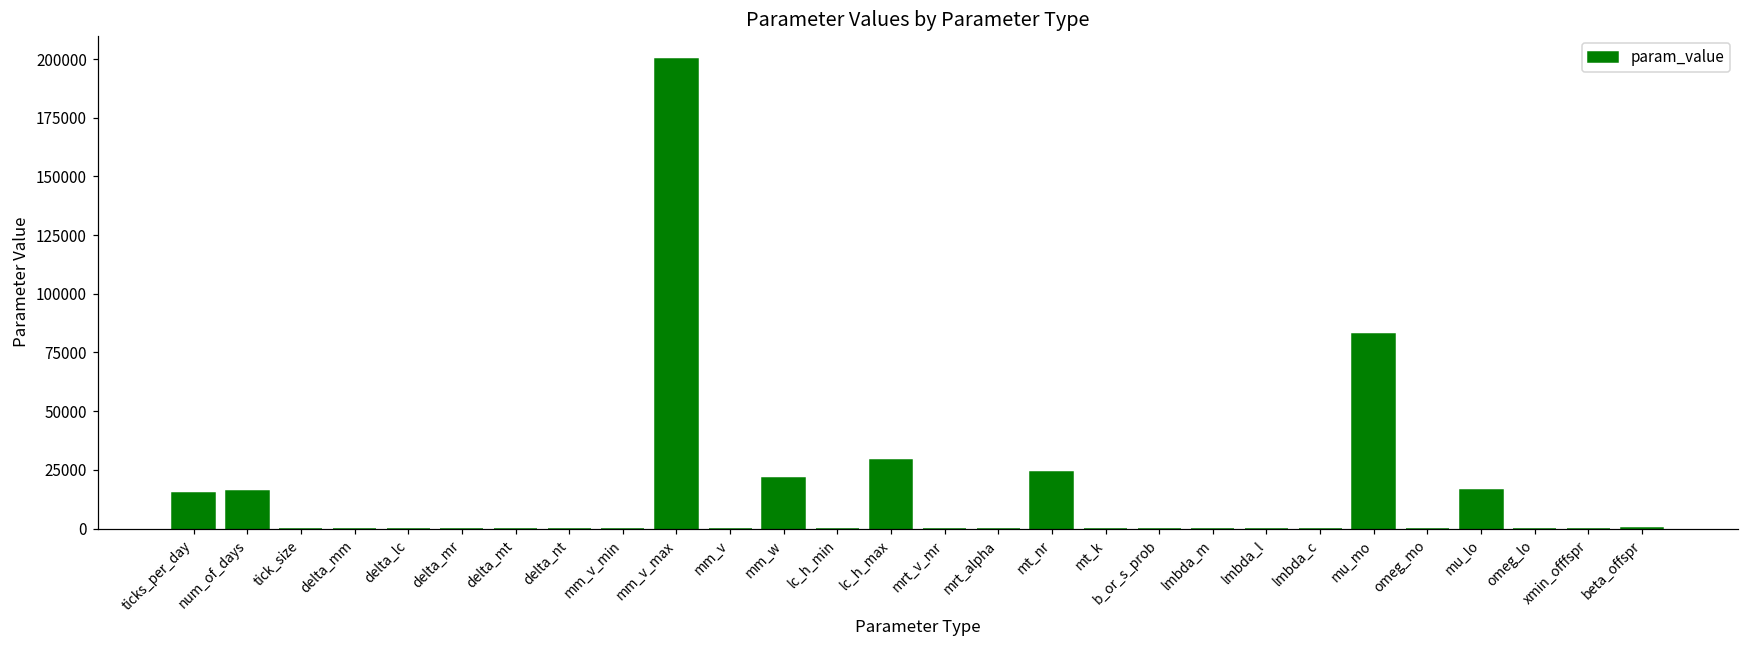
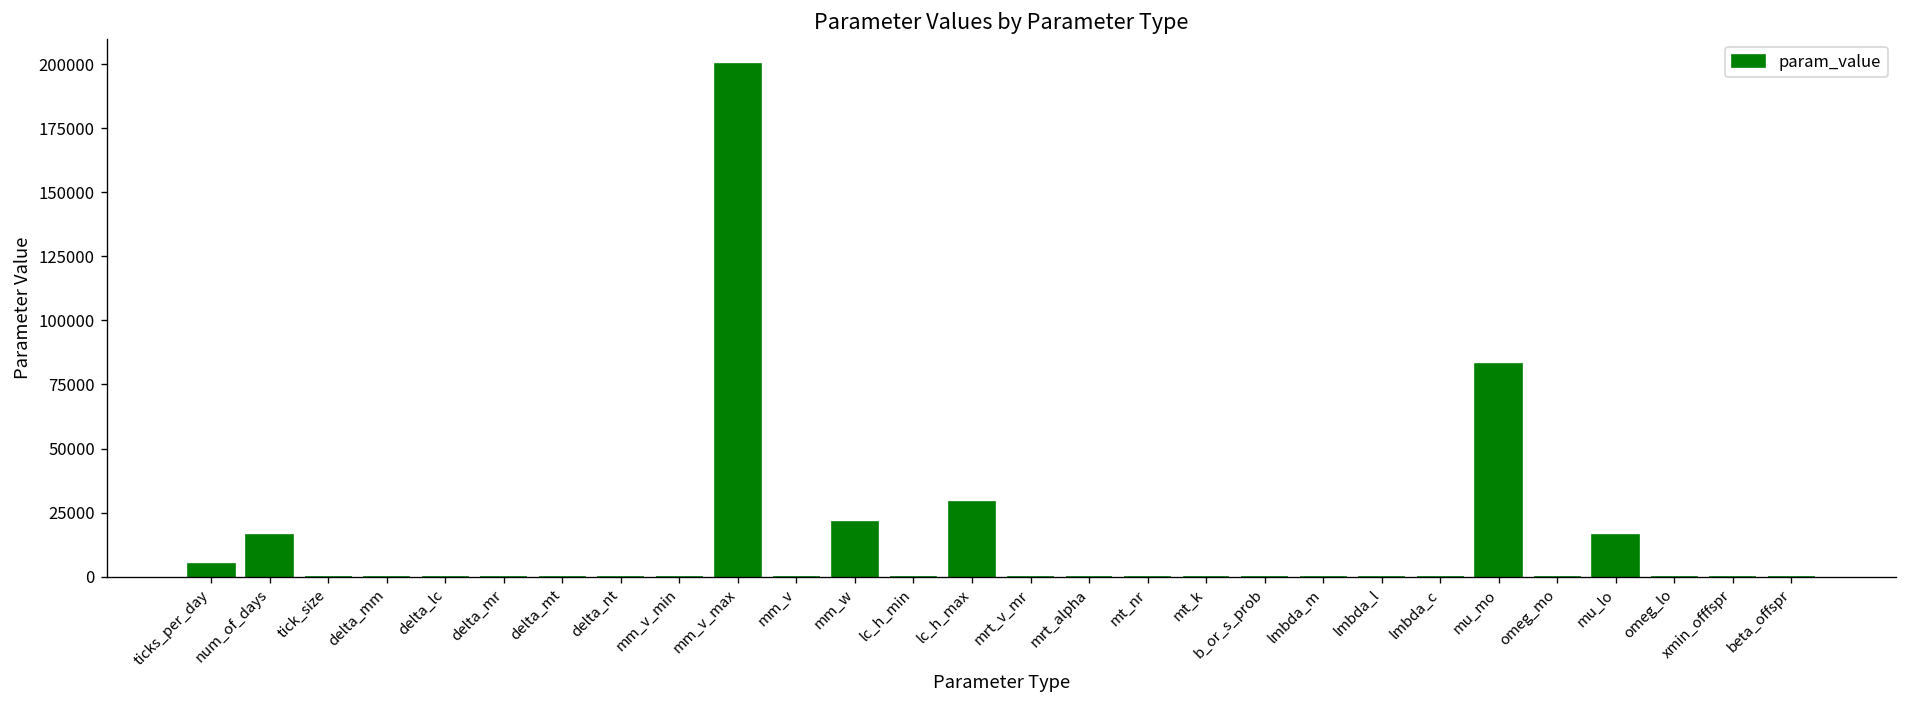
ticks_per_day: 15000 -> 5000
mt_nr: 24000 -> 0
